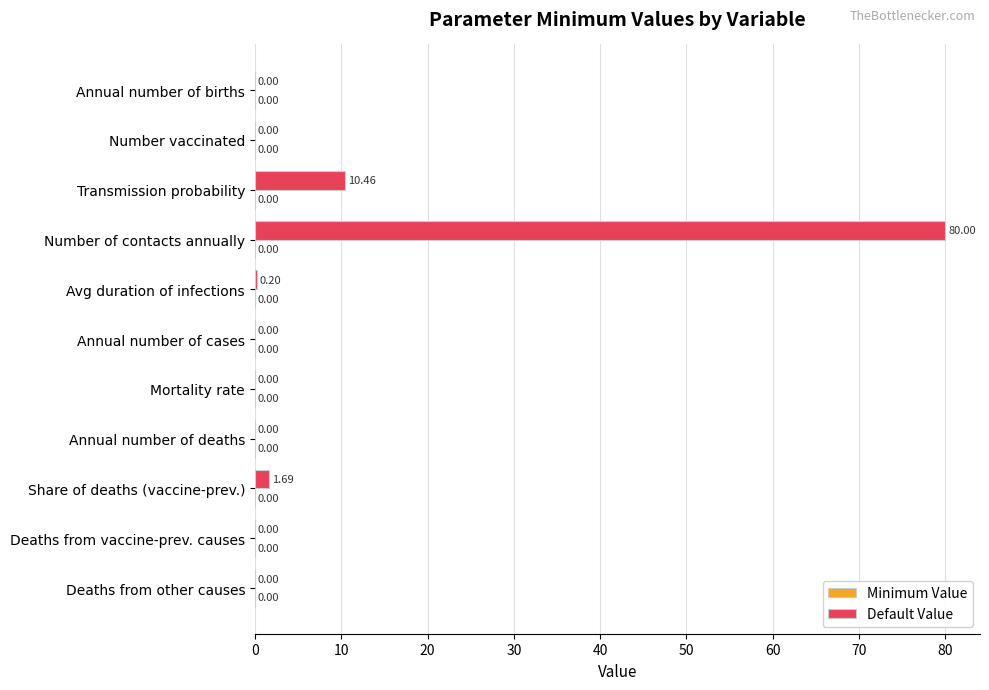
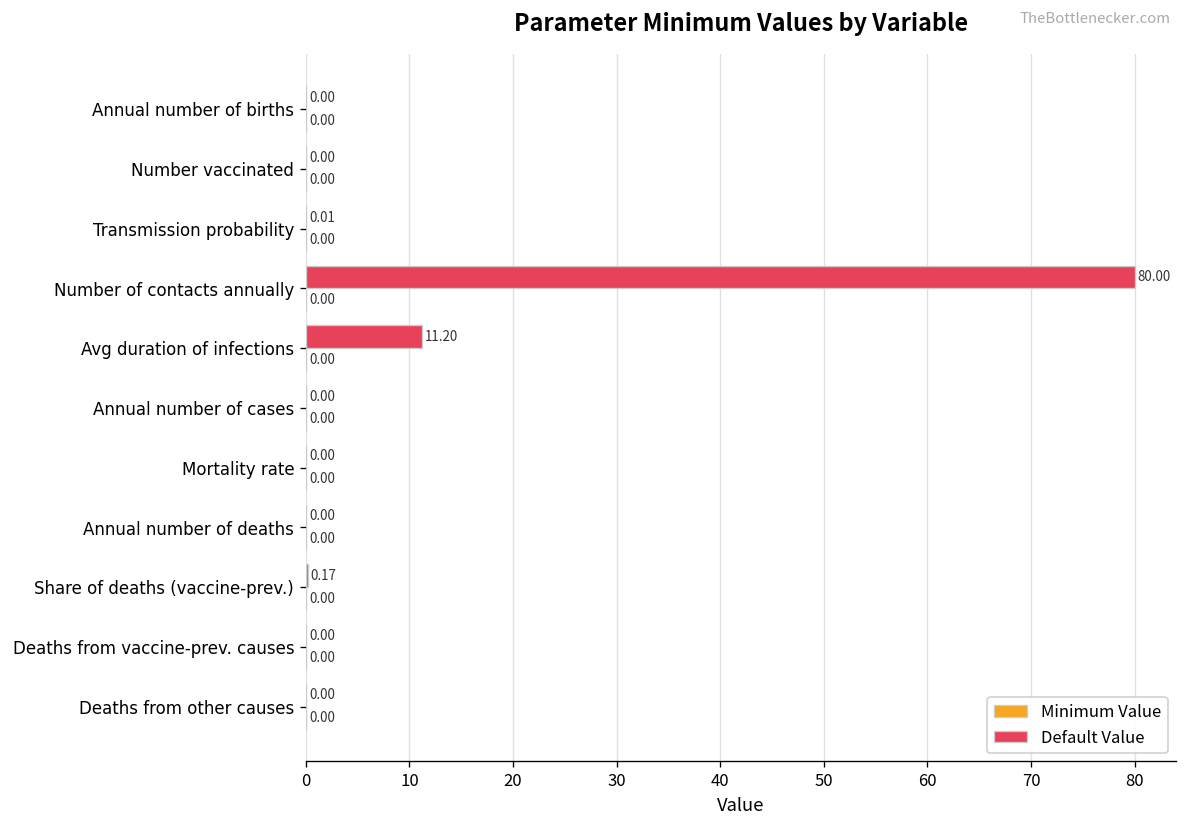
Default Value, Transmission probability: 10.46 -> 0.01
Default Value, Avg duration of infections: 0.20 -> 11.20
Default Value, Share of deaths (vaccine-prev.): 1.69 -> 0.17
